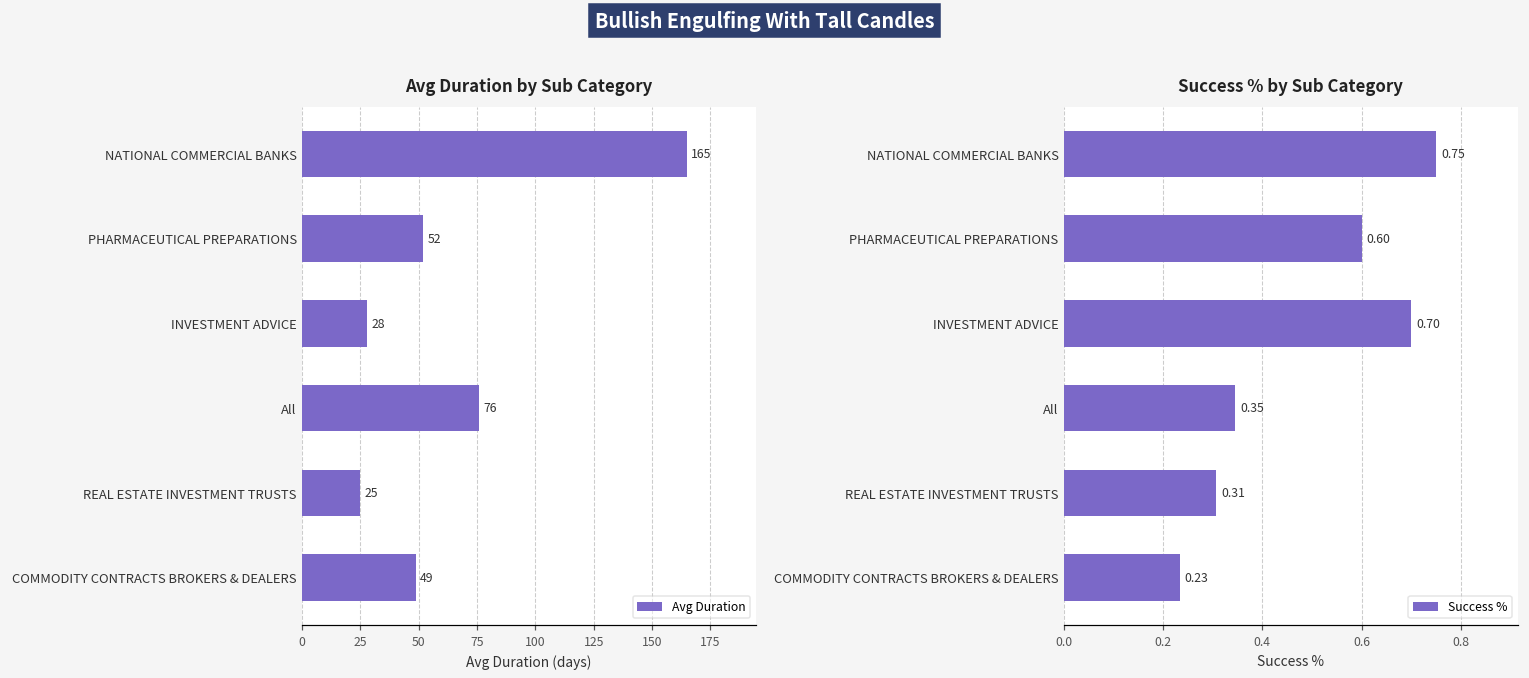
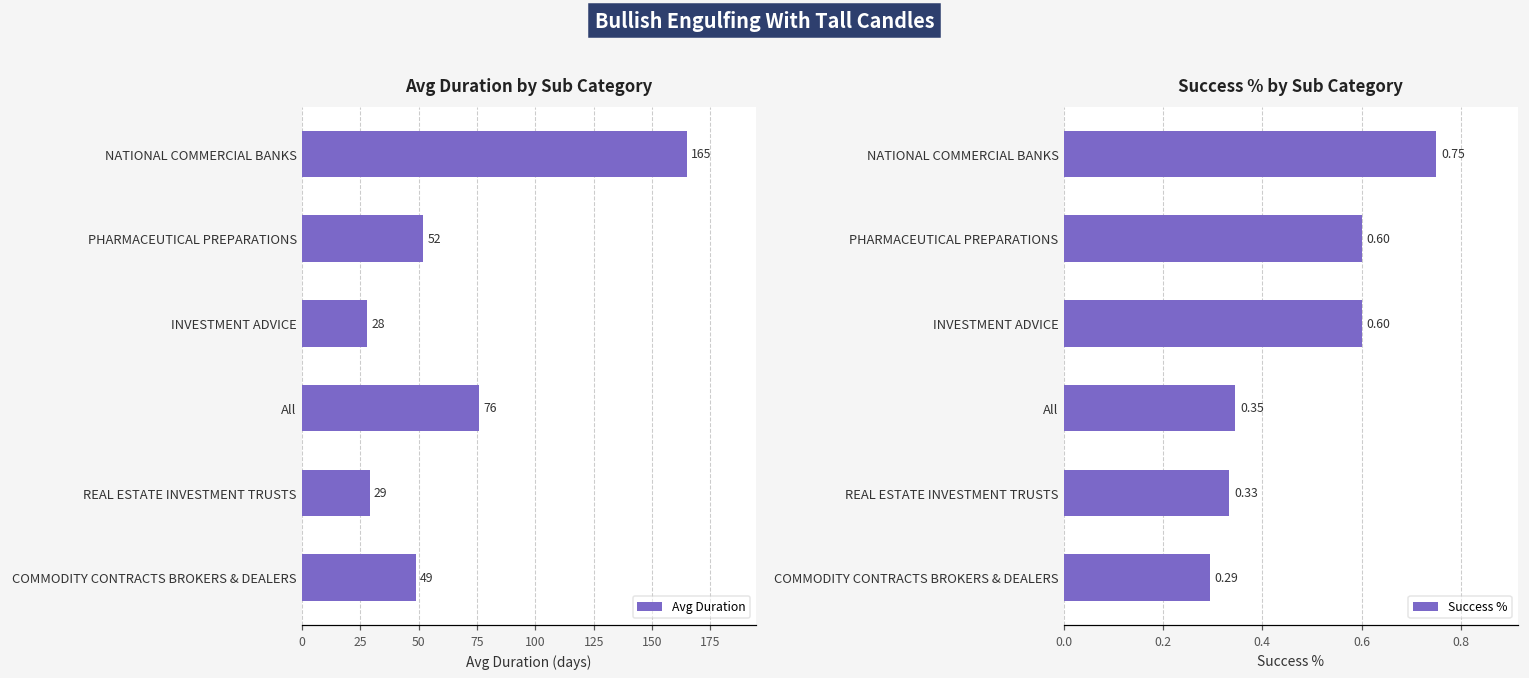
Avg Duration by Sub Category, REAL ESTATE INVESTMENT TRUSTS: 25 -> 29
Success % by Sub Category, INVESTMENT ADVICE: 0.70 -> 0.60
Success % by Sub Category, REAL ESTATE INVESTMENT TRUSTS: 0.31 -> 0.33
Success % by Sub Category, COMMODITY CONTRACTS BROKERS & DEALERS: 0.23 -> 0.29
